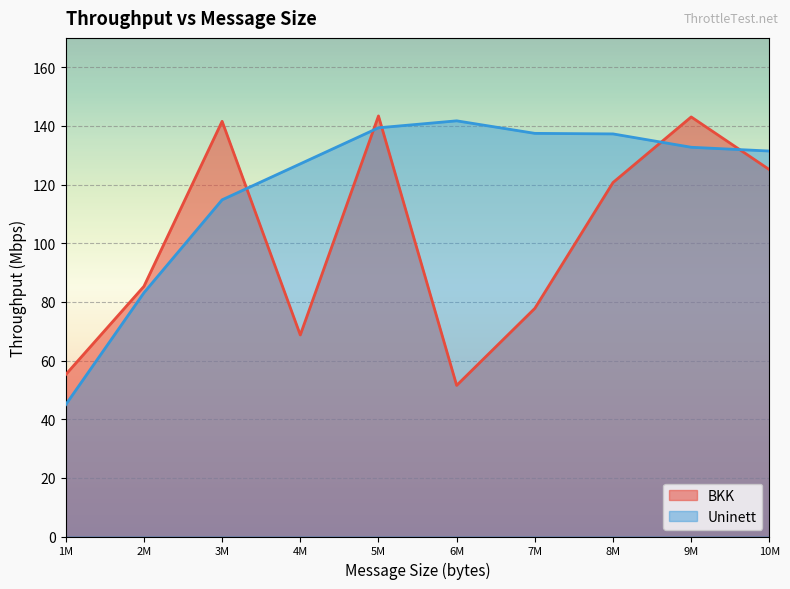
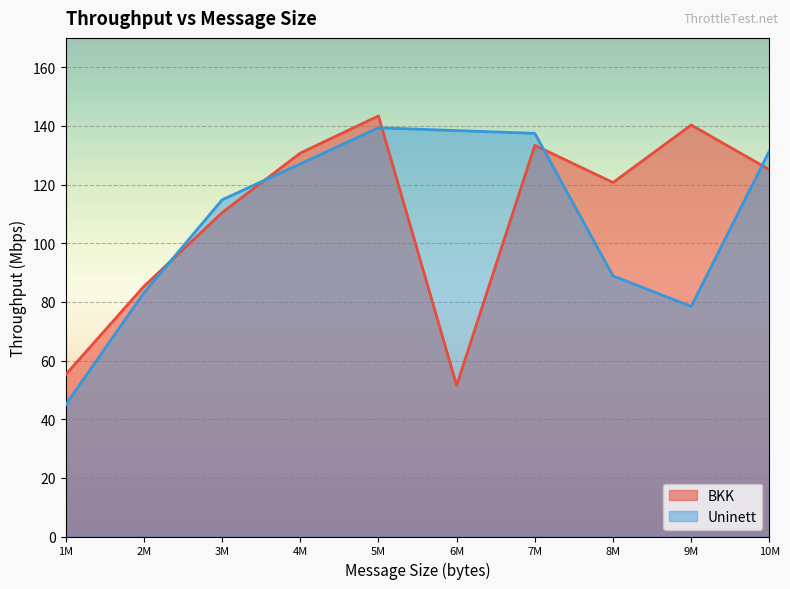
BKK, 3M: 142 -> 110
BKK, 4M: 69 -> 131
Uninett, 6M: 142 -> 138
BKK, 7M: 78 -> 133
Uninett, 8M: 137 -> 89
BKK, 9M: 143 -> 140
Uninett, 9M: 133 -> 78
